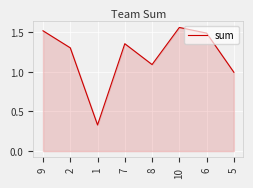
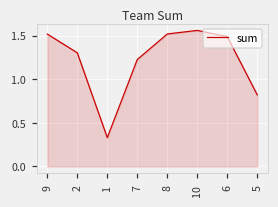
7: 1.4 -> 1.2
8: 1.1 -> 1.5
5: 1.0 -> 0.8
